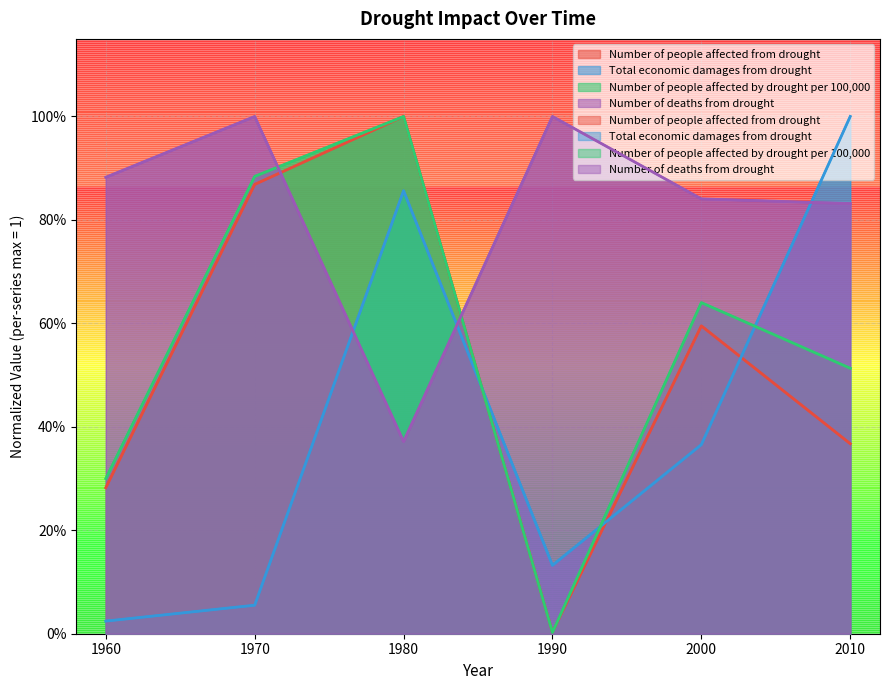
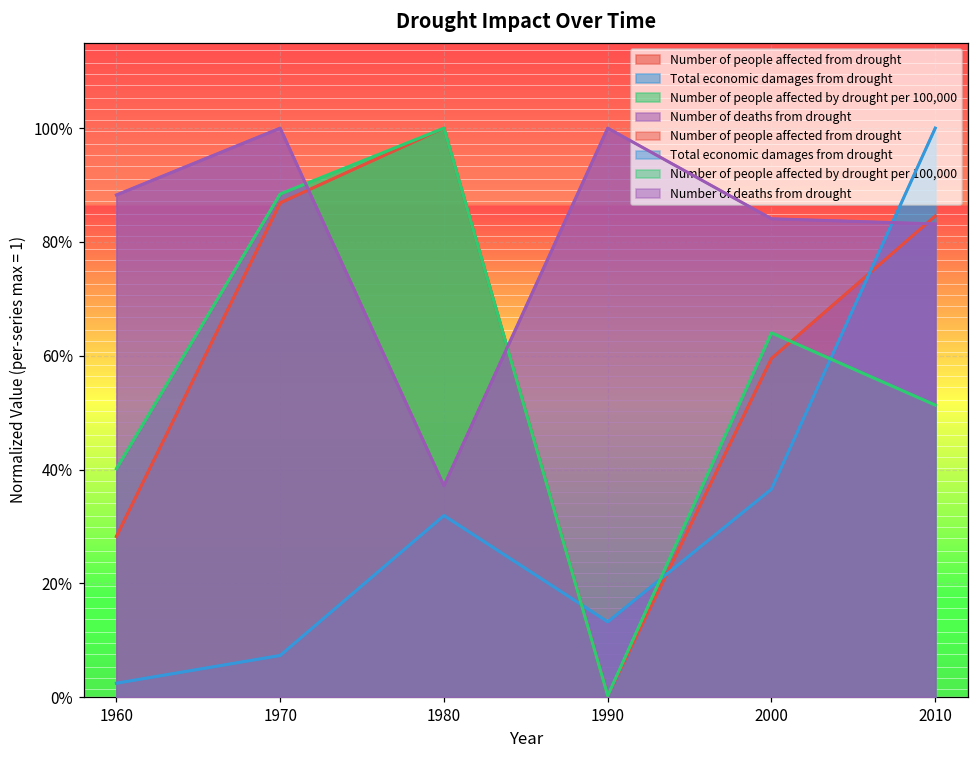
Number of people affected by drought per 100,000, 1960: 30% -> 40%
Total economic damages from drought, 1970: 6% -> 7%
Total economic damages from drought, 1980: 86% -> 32%
Number of people affected from drought, 2010: 37% -> 85%
